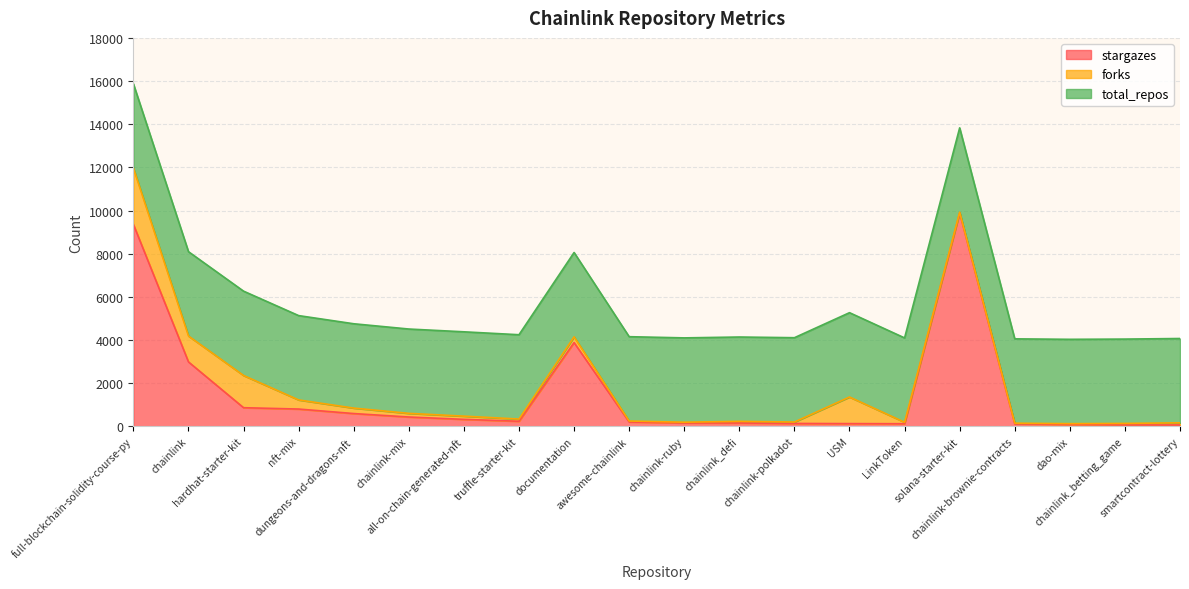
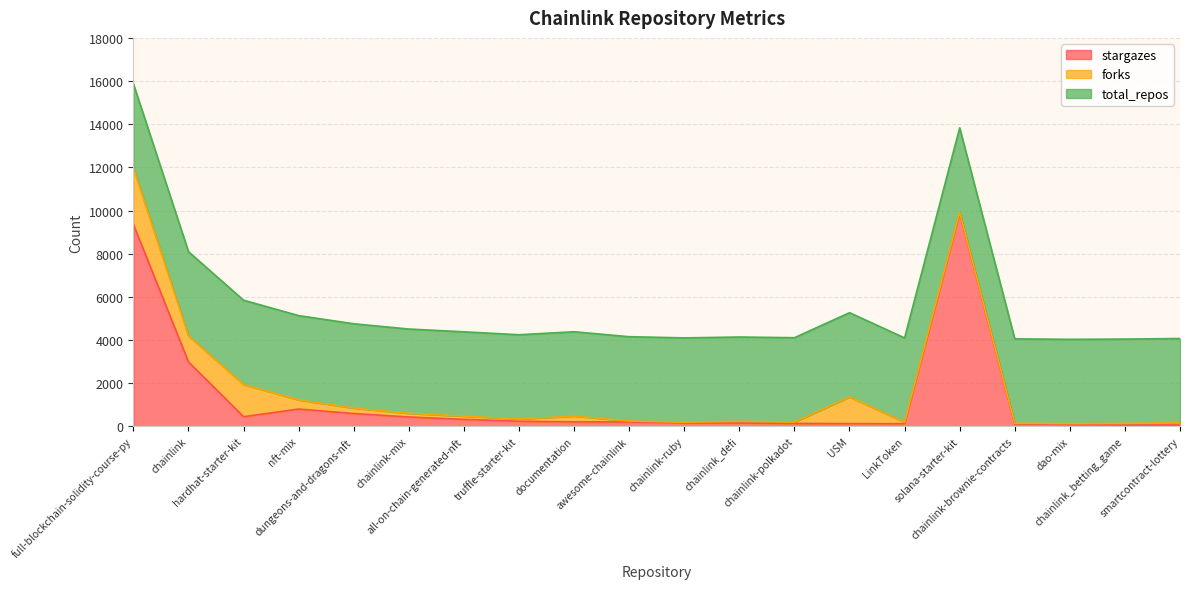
stargazes, hardhat-starter-kit: 900 -> 400
stargazes, documentation: 3900 -> 200
